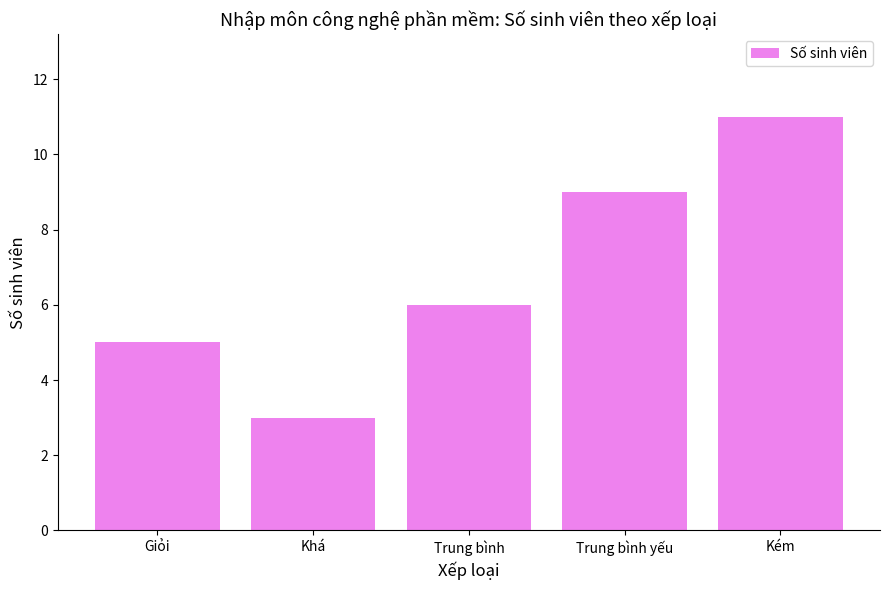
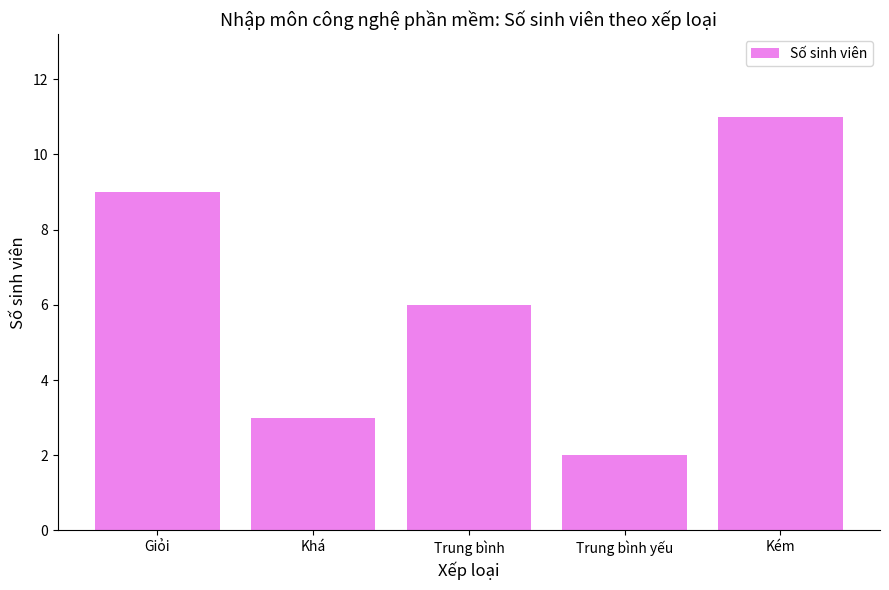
Giỏi: 5 -> 9
Trung bình yếu: 9 -> 2
